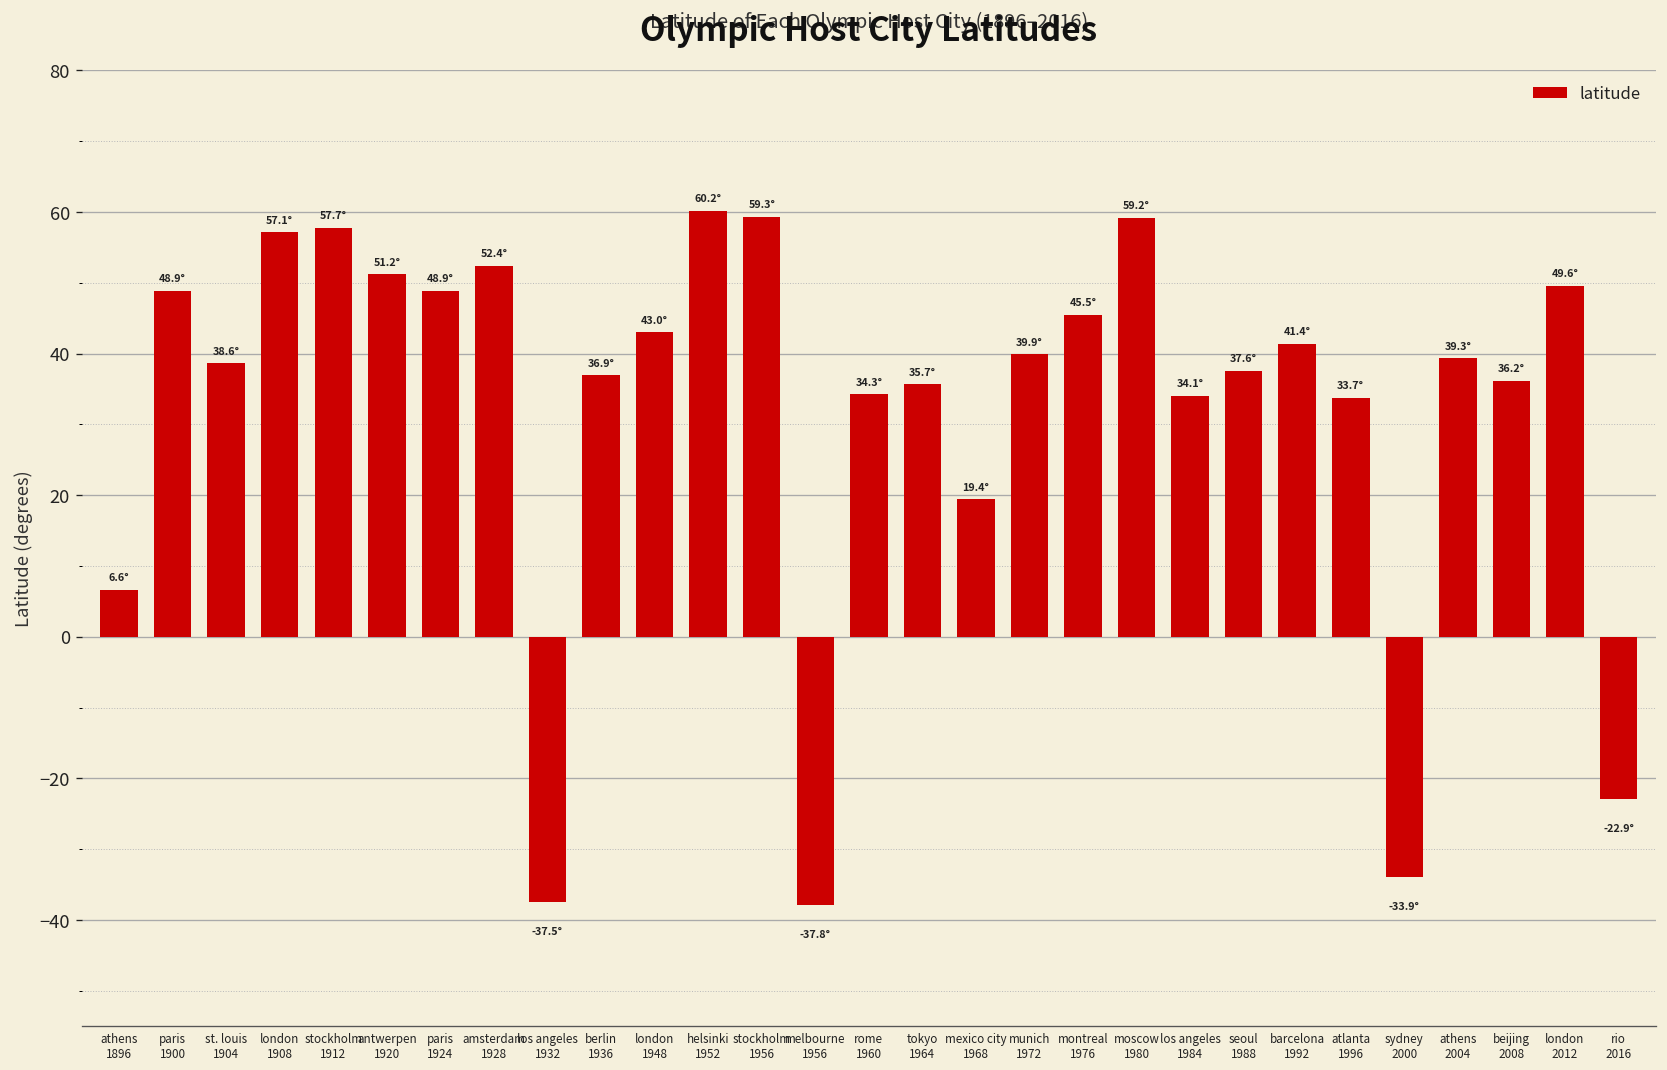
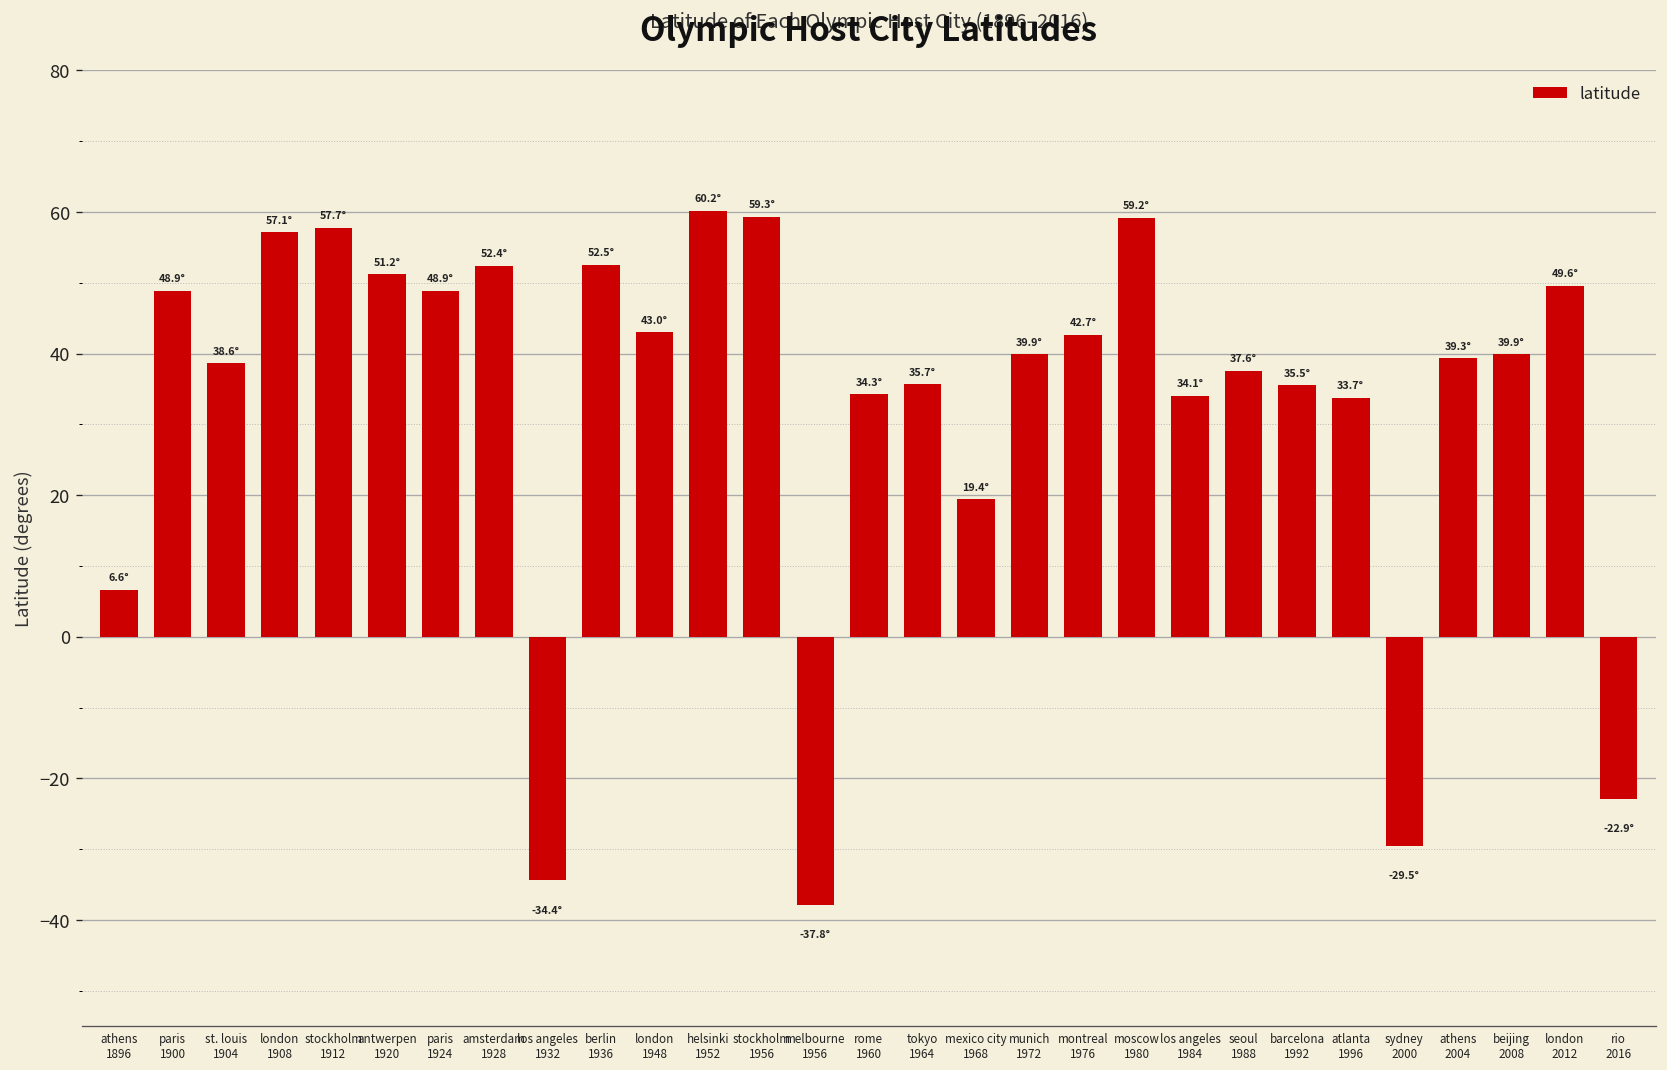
los angeles 1932: -37.5° -> -34.4°
berlin 1936: 36.9° -> 52.5°
montreal 1976: 45.5° -> 42.7°
barcelona 1992: 41.4° -> 35.5°
sydney 2000: -33.9° -> -29.5°
beijing 2008: 36.2° -> 39.9°
